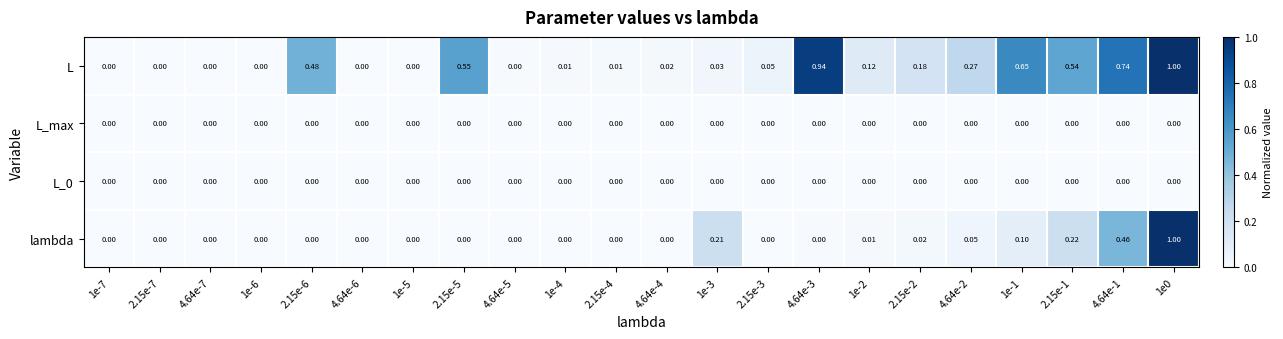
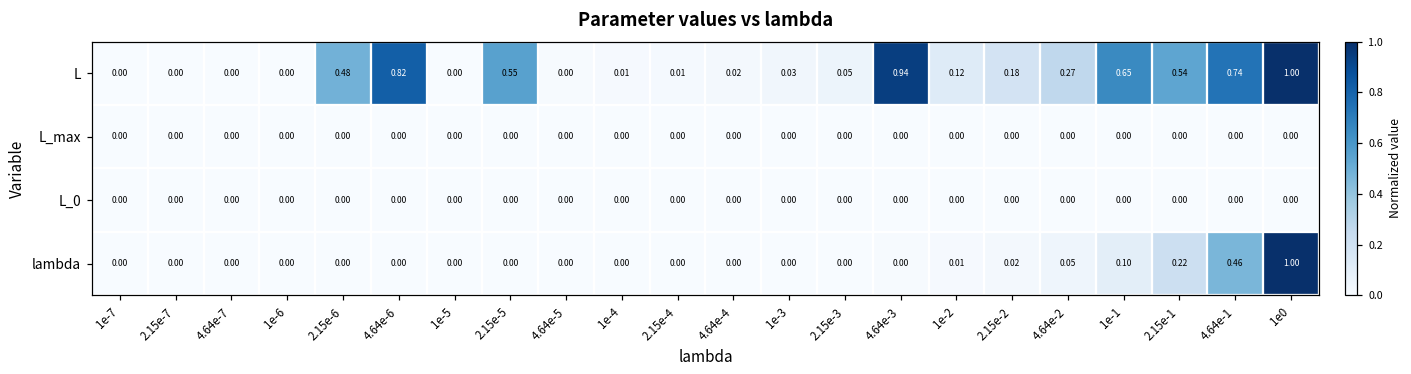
L, 4.64e-6: 0.00 -> 0.82
lambda, 1e-3: 0.21 -> 0.00
